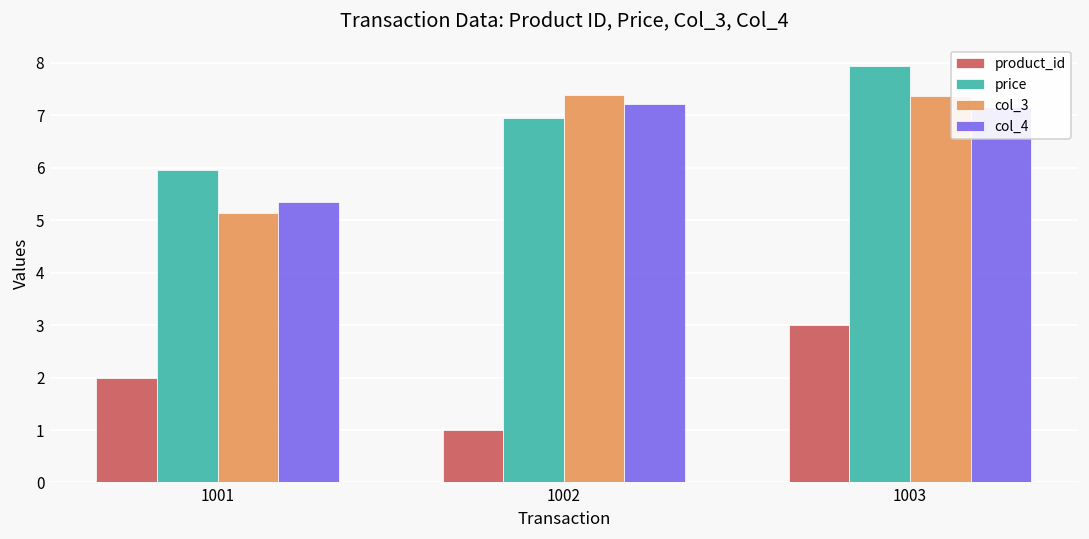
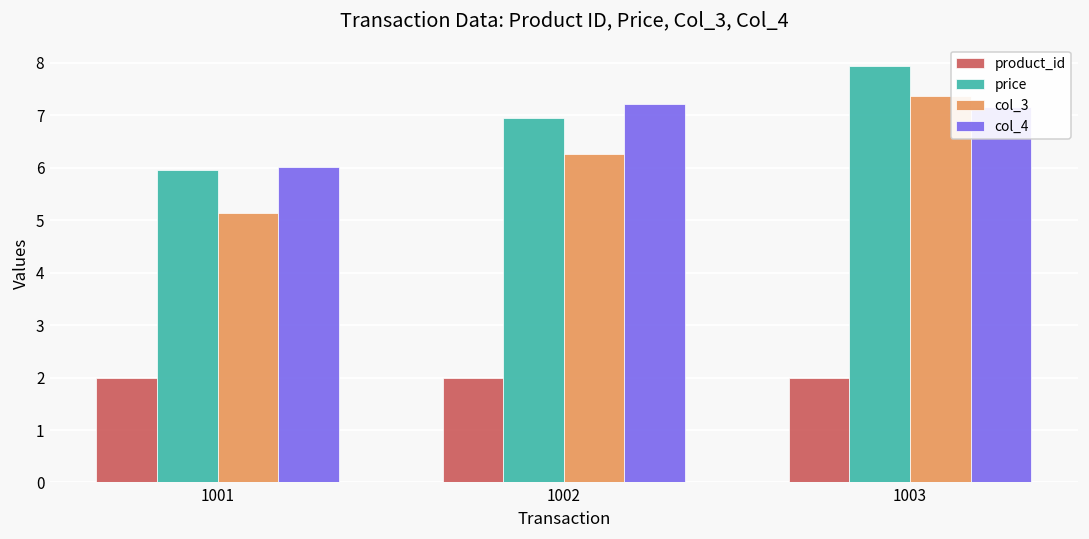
col_4, 1001: 5.4 -> 6.0
product_id, 1002: 1 -> 2
col_3, 1002: 7.4 -> 6.3
product_id, 1003: 3 -> 2
